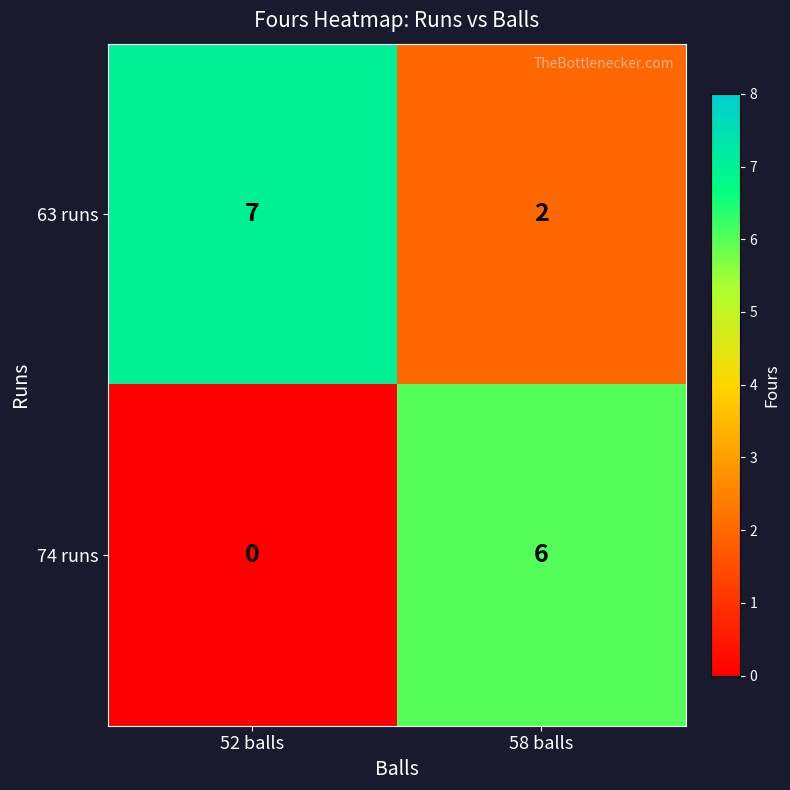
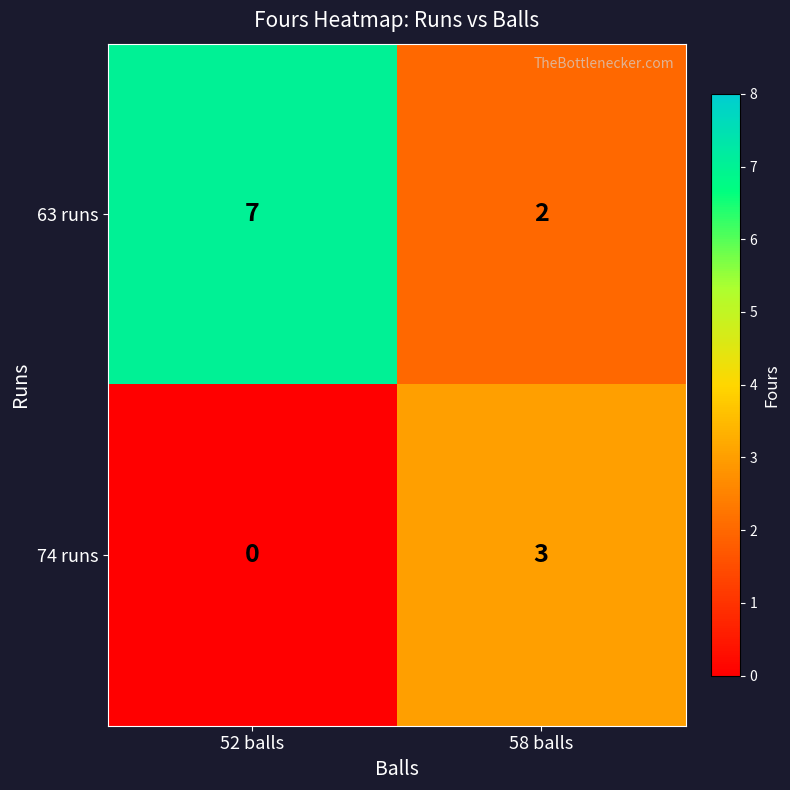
74 runs, 58 balls: 6 -> 3
